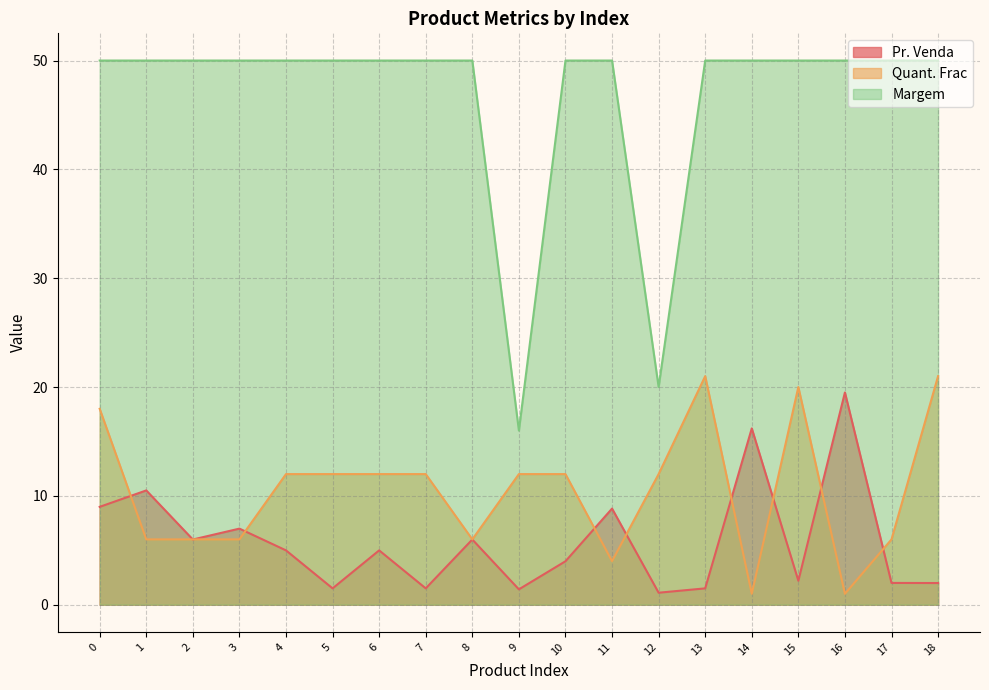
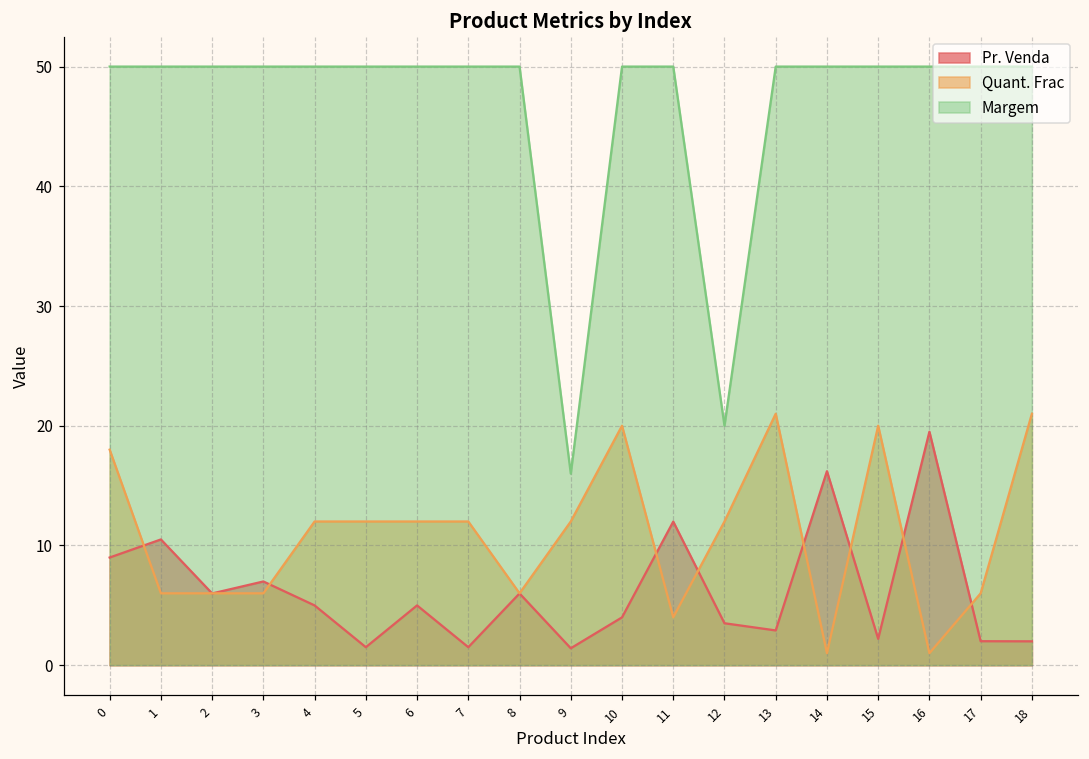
Quant. Frac, 10: 12 -> 20
Pr. Venda, 11: 8.8 -> 12.0
Pr. Venda, 12: 1.1 -> 3.5
Pr. Venda, 13: 1.5 -> 2.9
